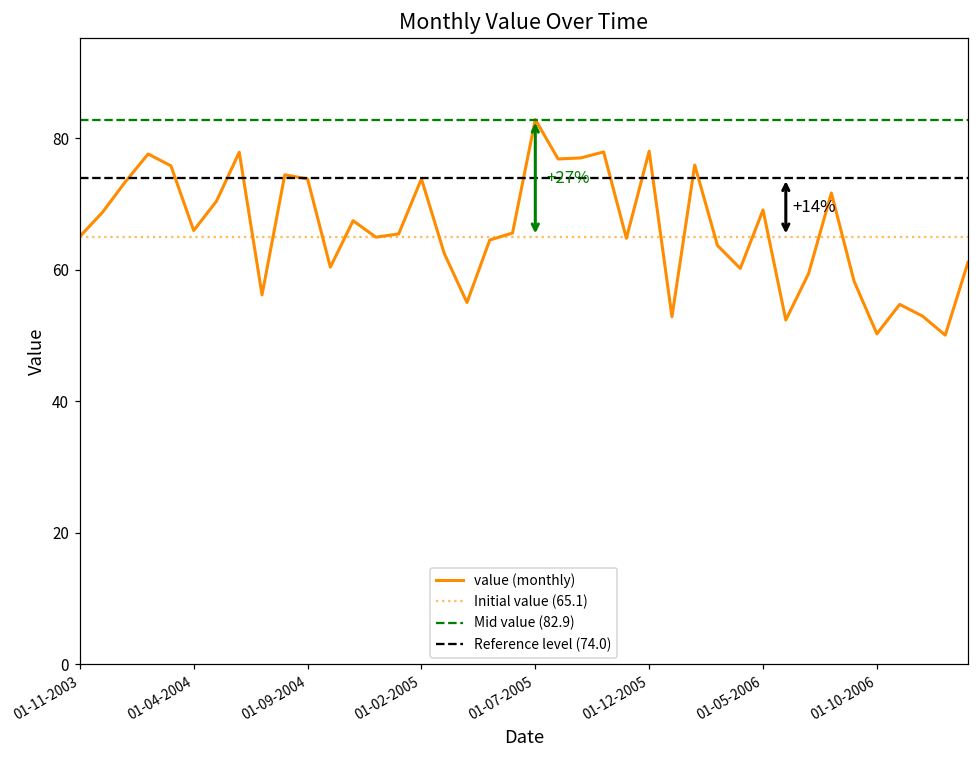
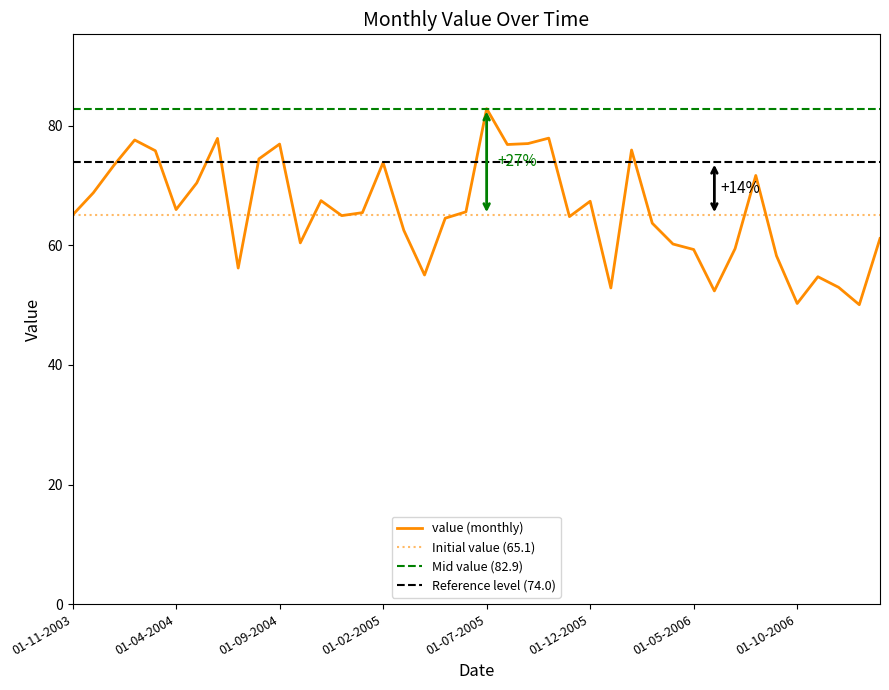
01-09-2004: 74 -> 77
01-12-2005: 78 -> 67
01-05-2006: 69 -> 59
